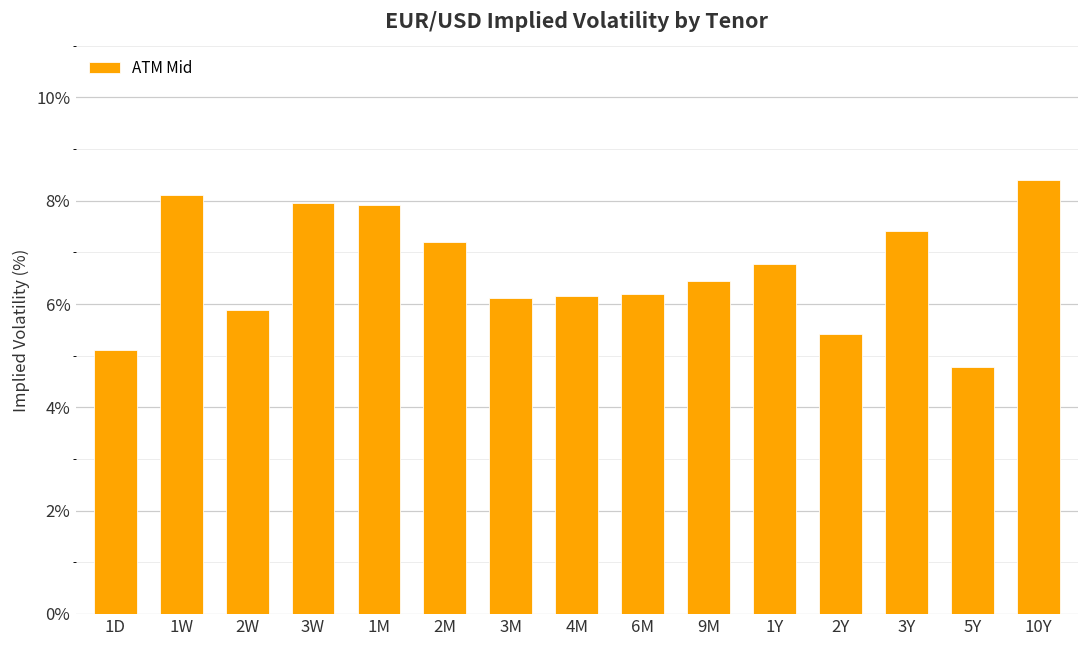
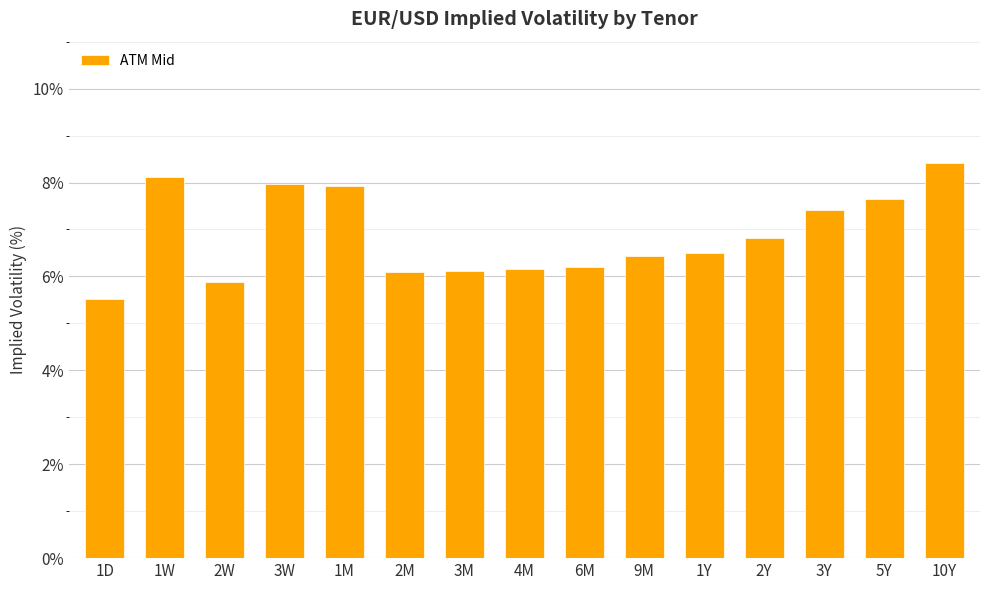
1D: 5.1% -> 5.5%
2M: 7.2% -> 6.1%
1Y: 6.8% -> 6.5%
2Y: 5.4% -> 6.8%
5Y: 4.8% -> 7.6%
